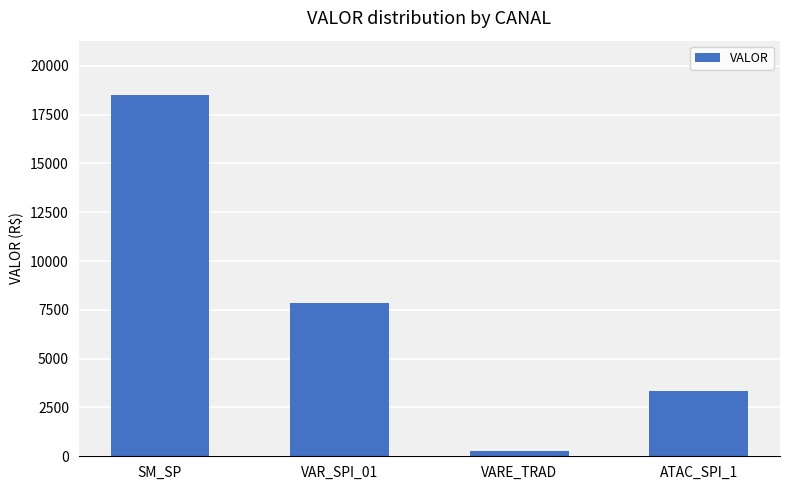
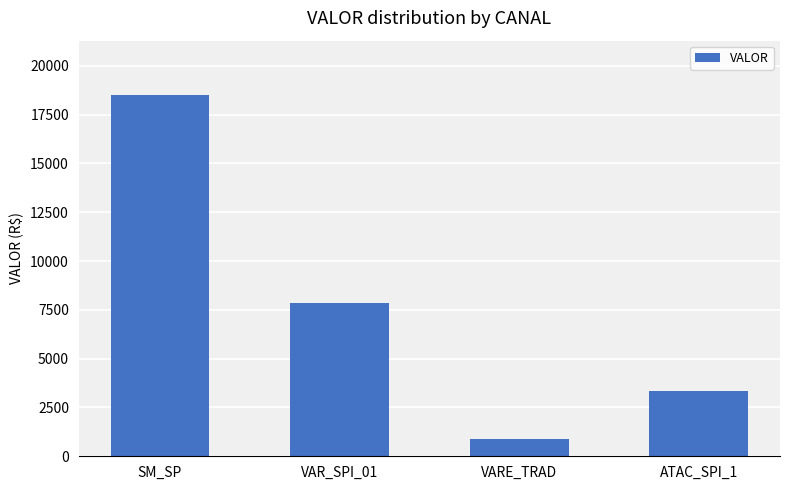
VARE_TRAD: 300 -> 900
